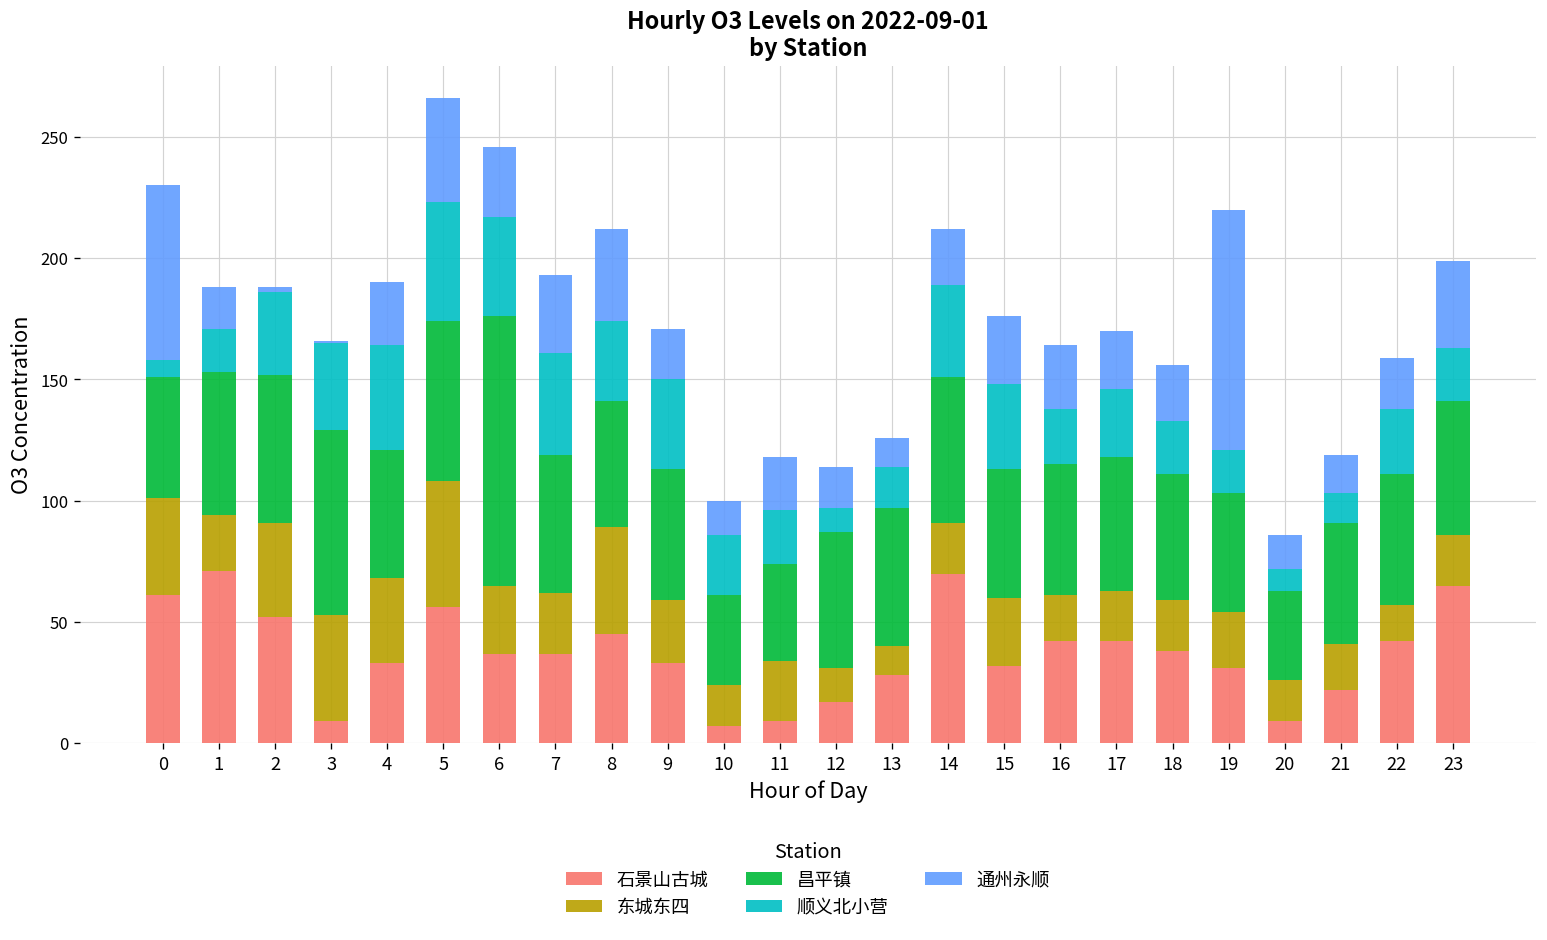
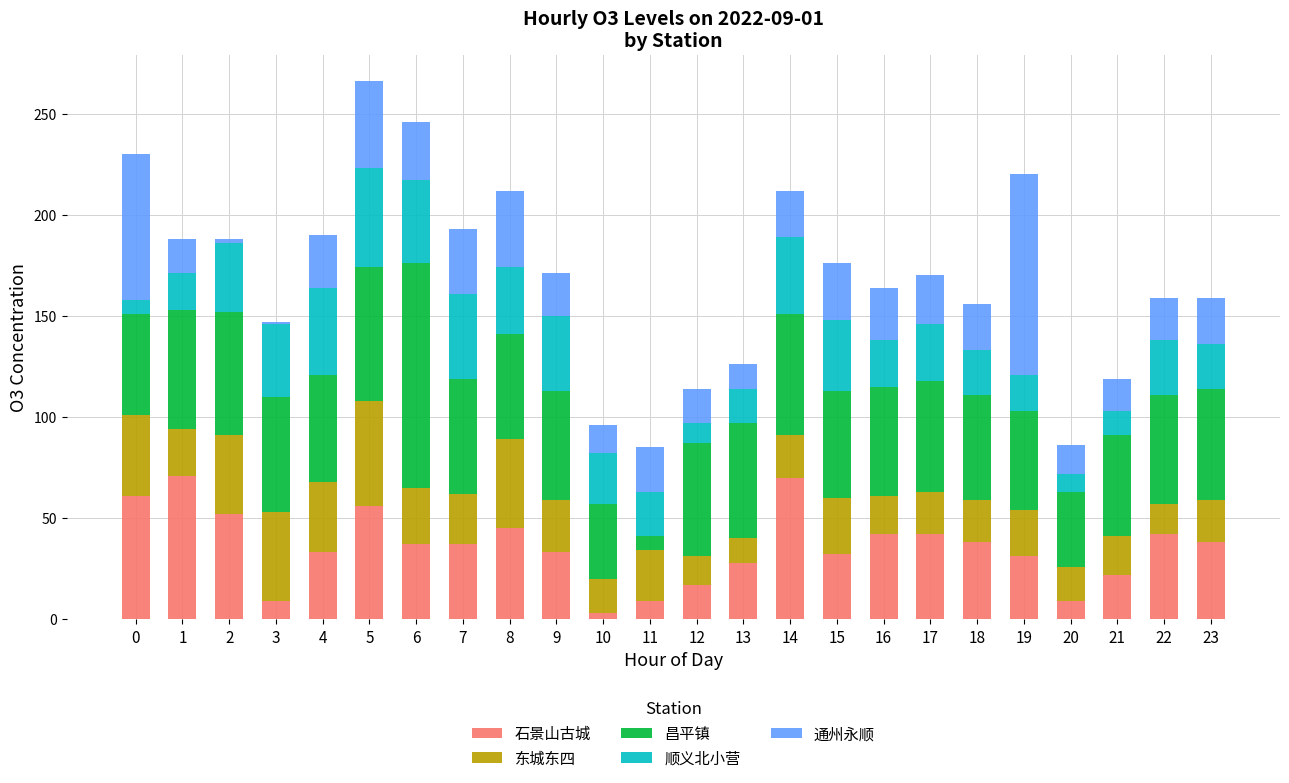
昌平镇, 3: 76 -> 57
石景山古城, 10: 7 -> 3
昌平镇, 11: 40 -> 7
石景山古城, 23: 65 -> 38
通州永顺, 23: 36 -> 23
